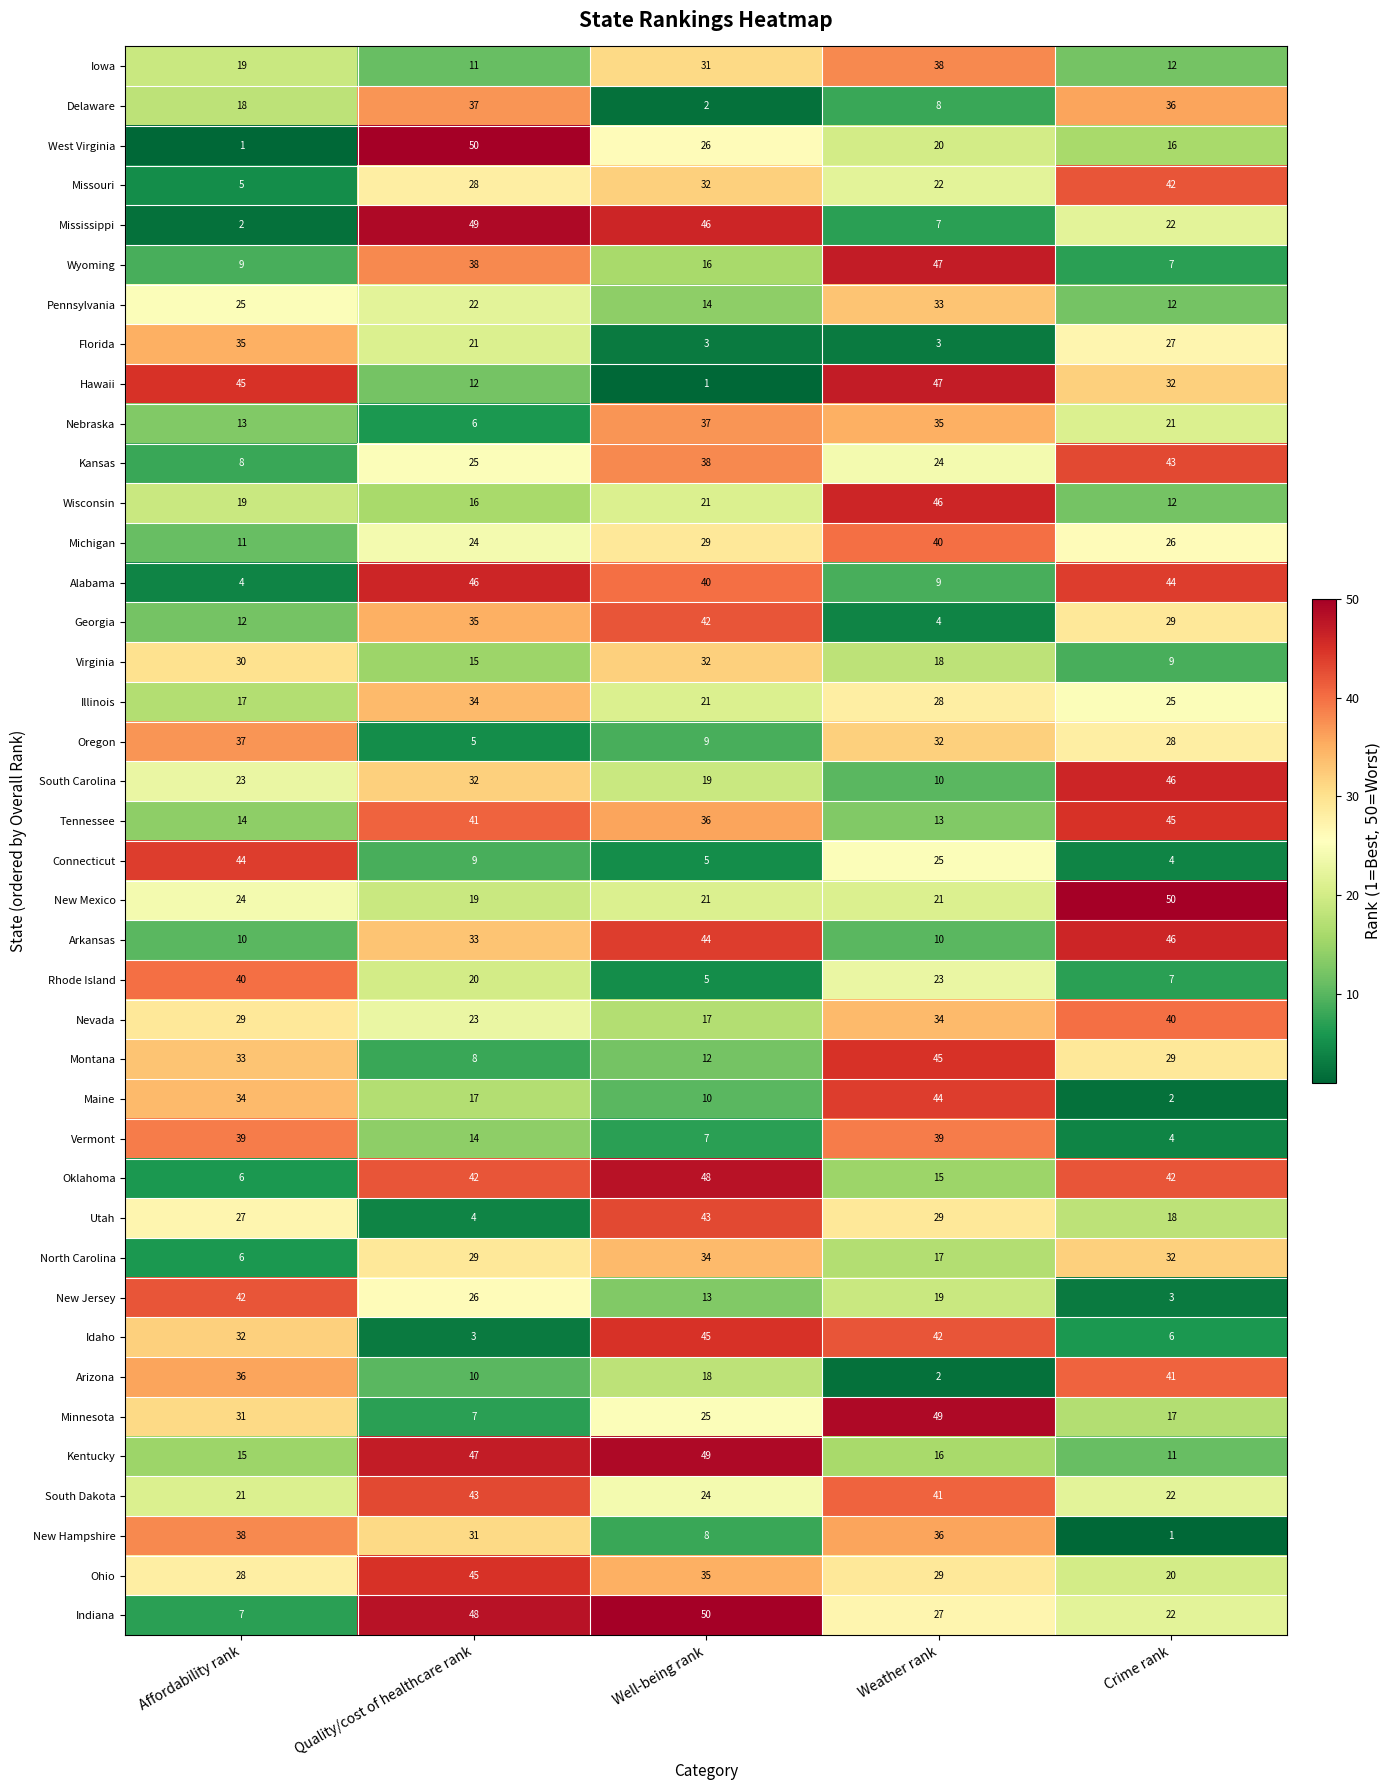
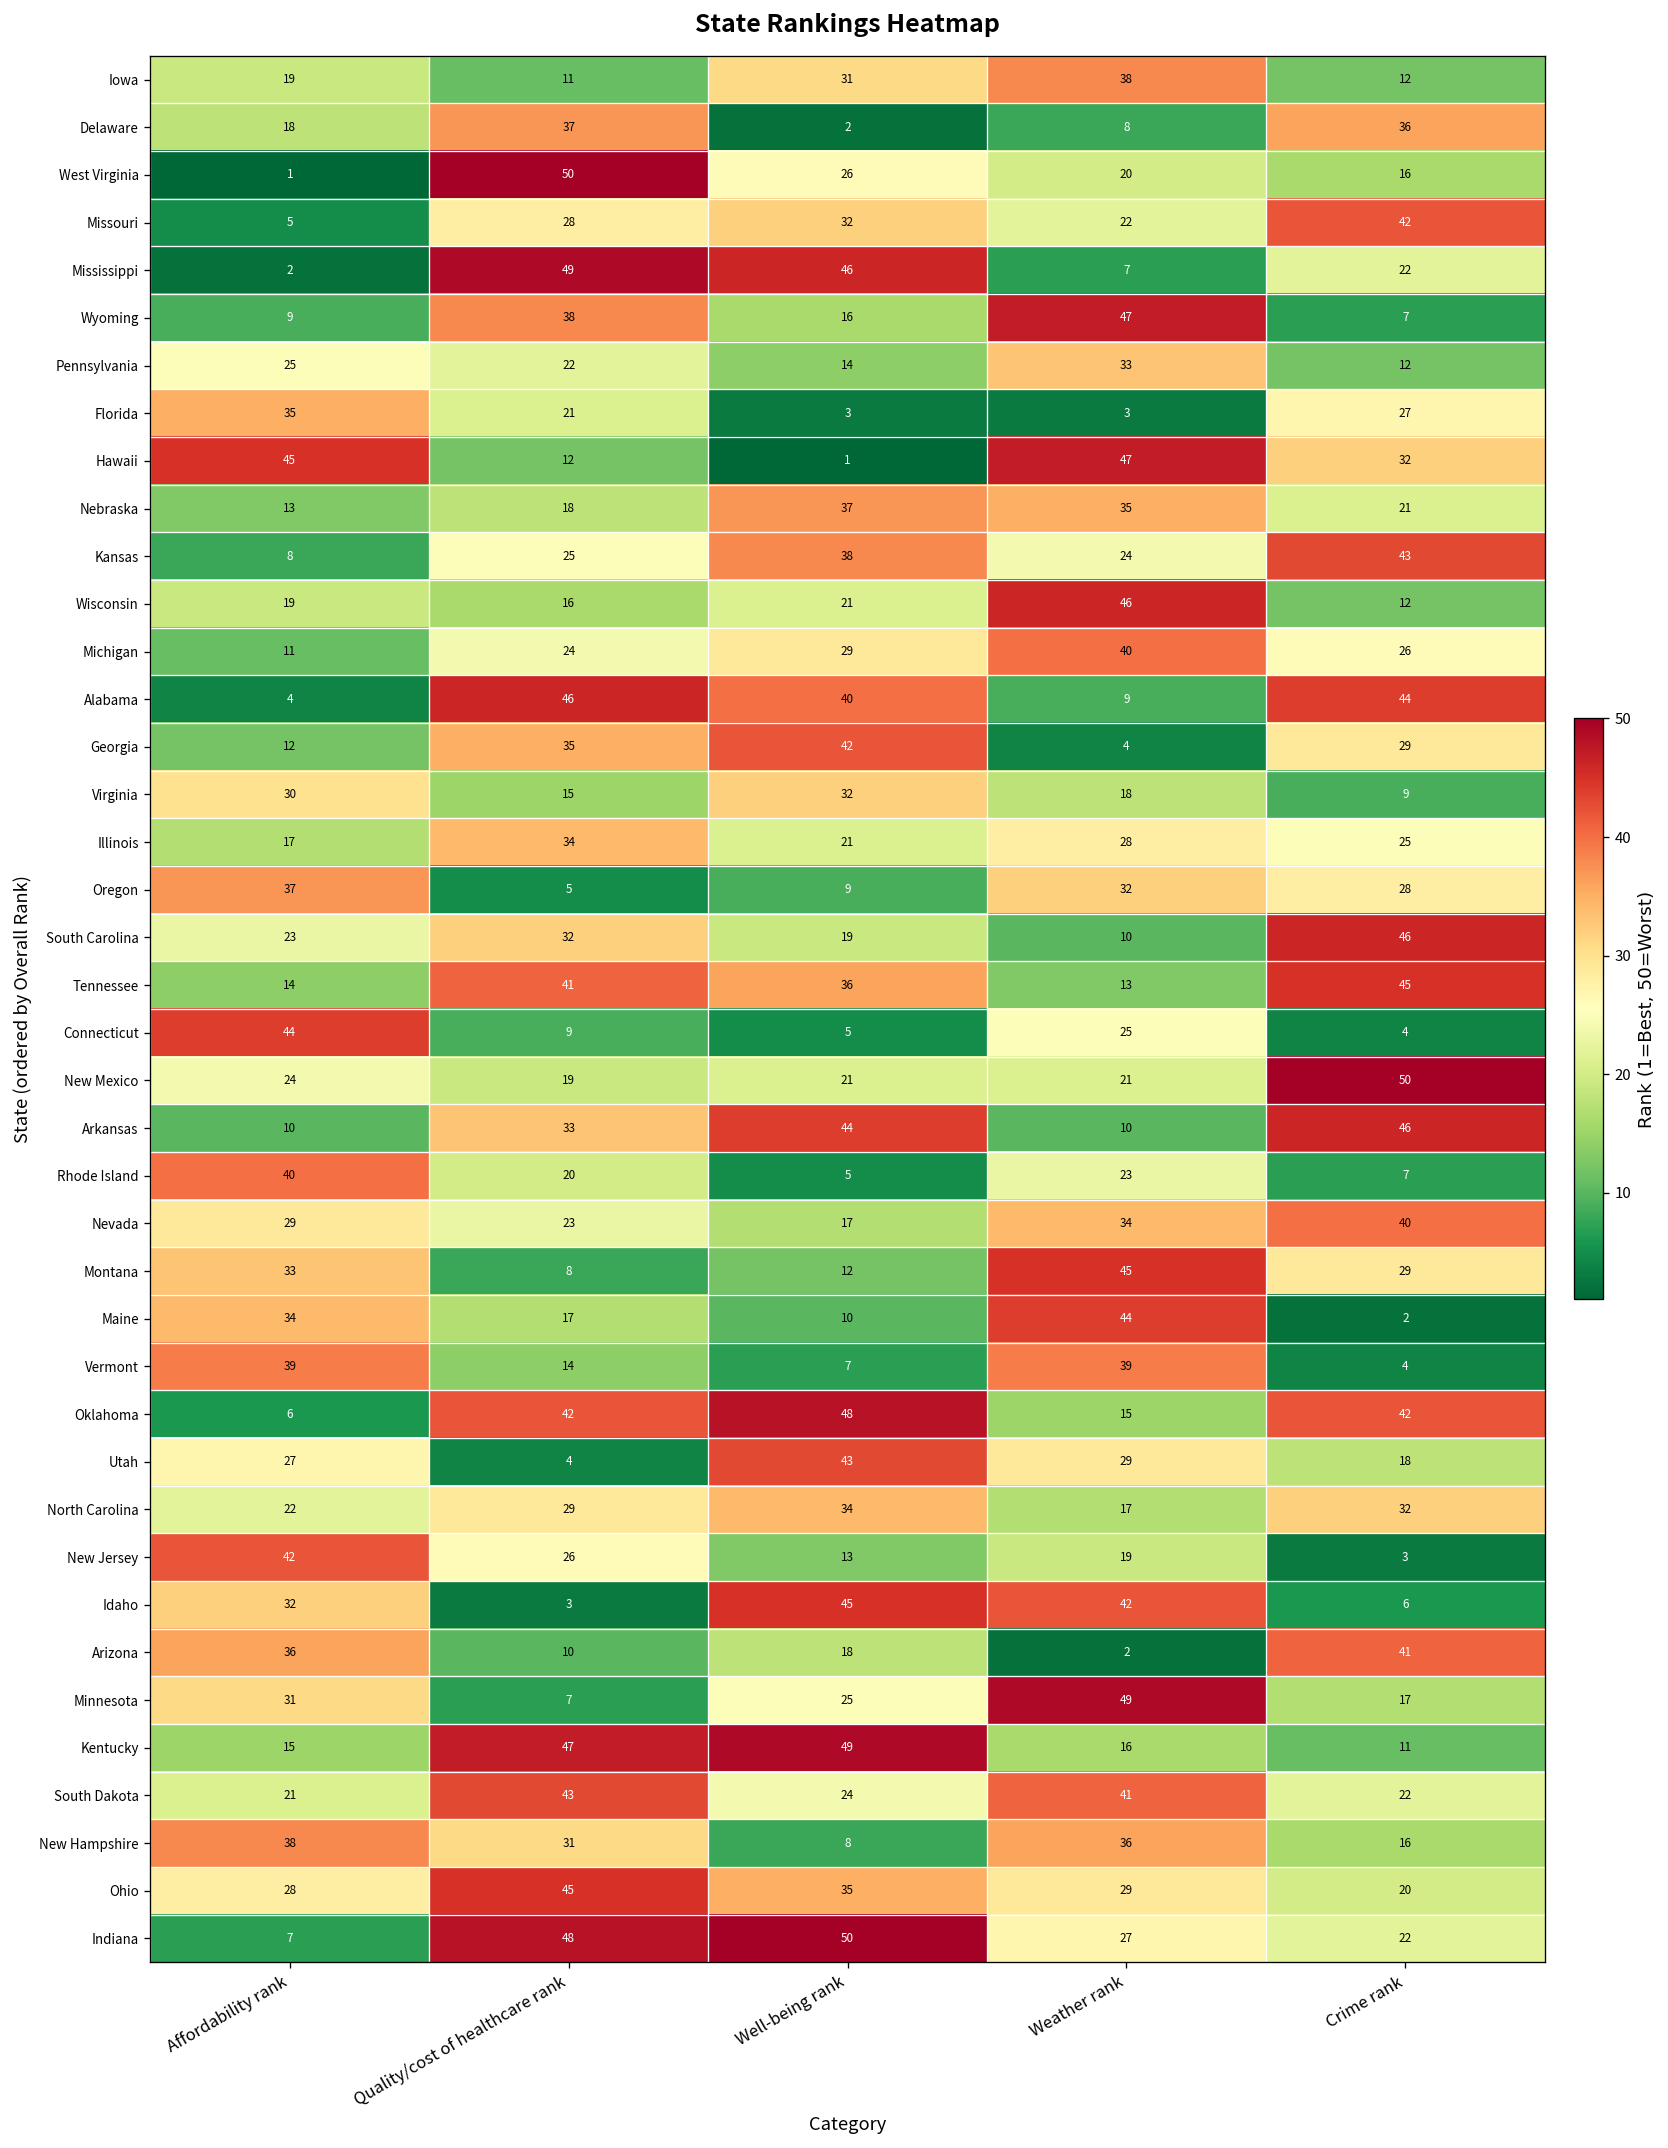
Nebraska, Quality/cost of healthcare rank: 6 -> 18
North Carolina, Affordability rank: 6 -> 22
New Hampshire, Crime rank: 1 -> 16
